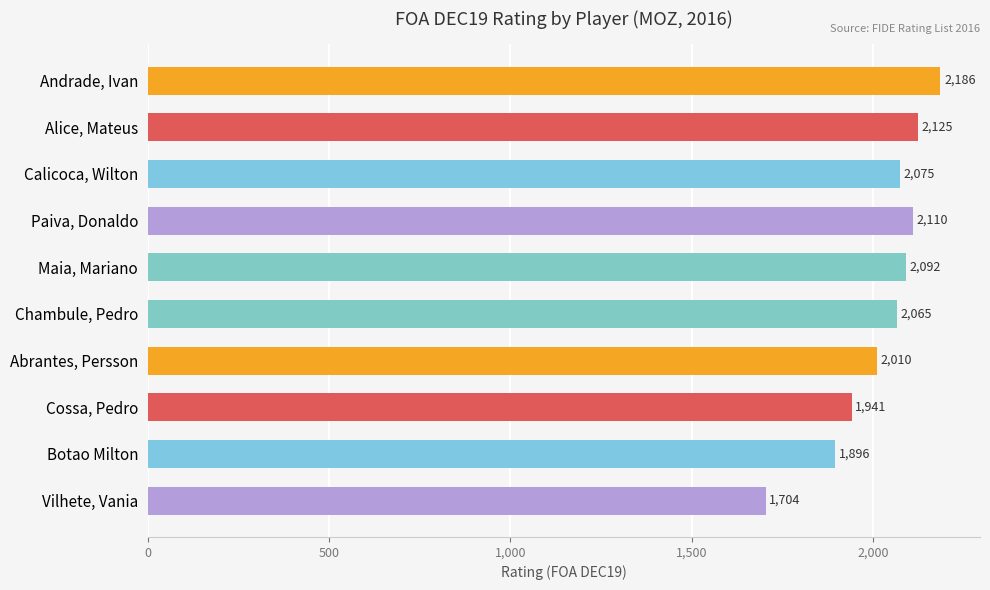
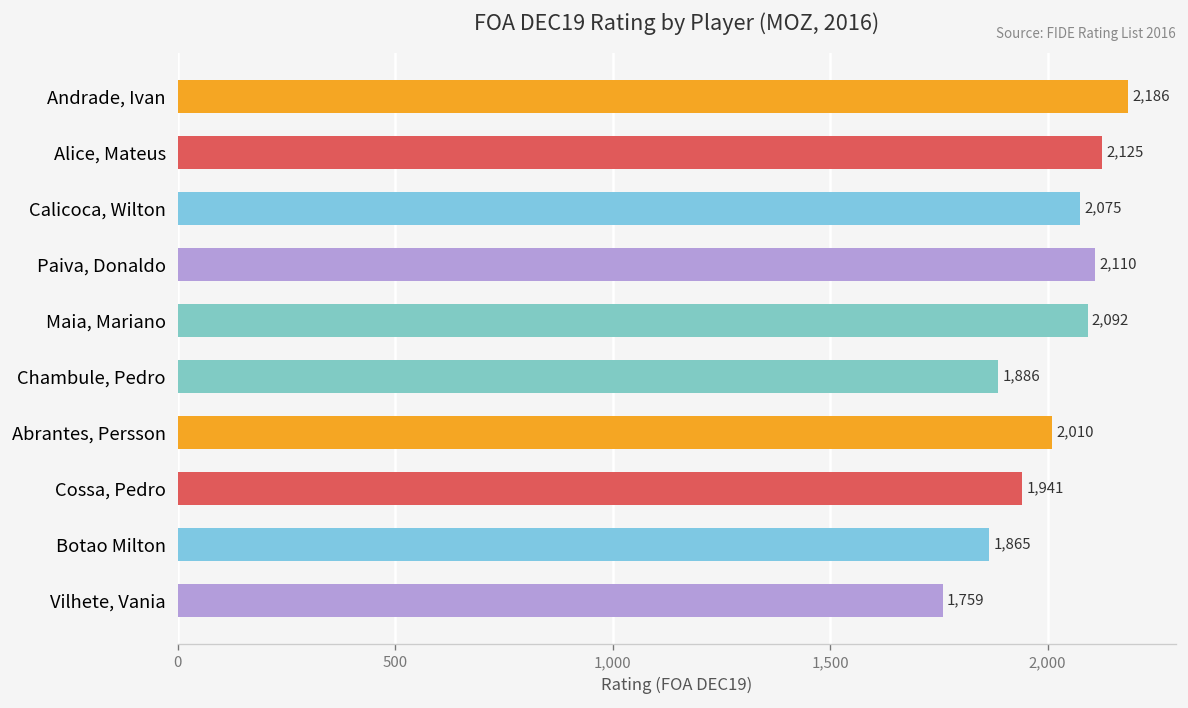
Chambule, Pedro: 2,065 -> 1,886
Botao Milton: 1,896 -> 1,865
Vilhete, Vania: 1,704 -> 1,759
